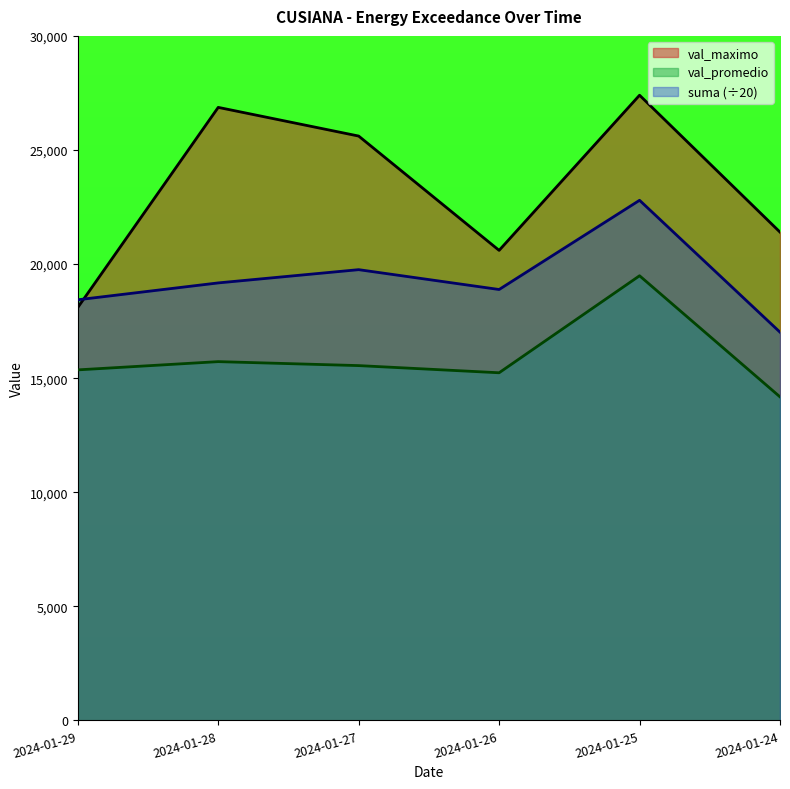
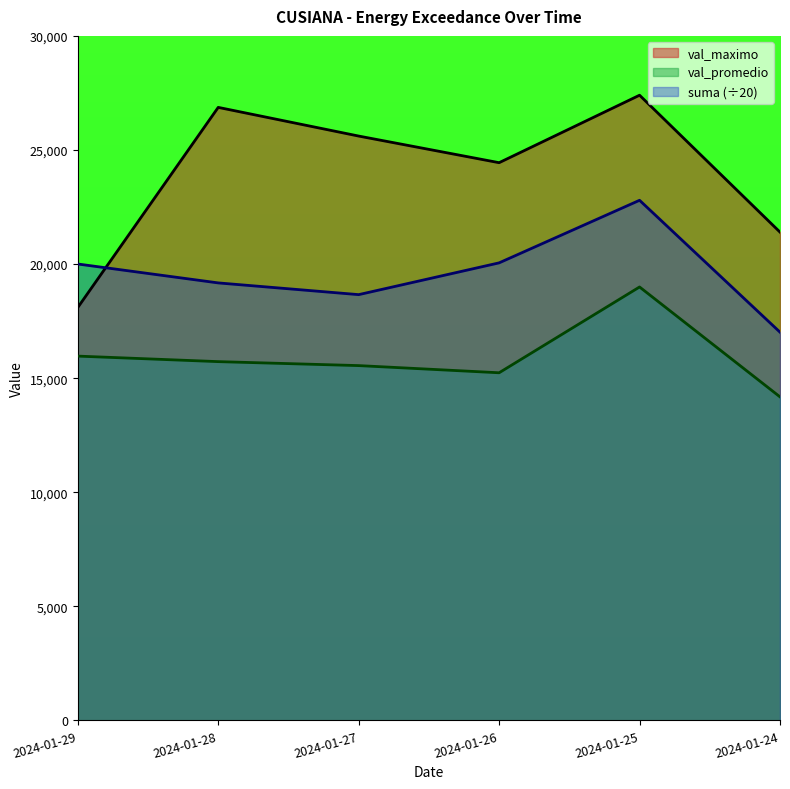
val_promedio, 2024-01-29: 15,400 -> 16,000
suma (÷20), 2024-01-29: 18,400 -> 20,000
suma (÷20), 2024-01-27: 19,800 -> 18,700
val_maximo, 2024-01-26: 20,600 -> 24,400
suma (÷20), 2024-01-26: 18,900 -> 20,100
val_promedio, 2024-01-25: 19,500 -> 19,000
